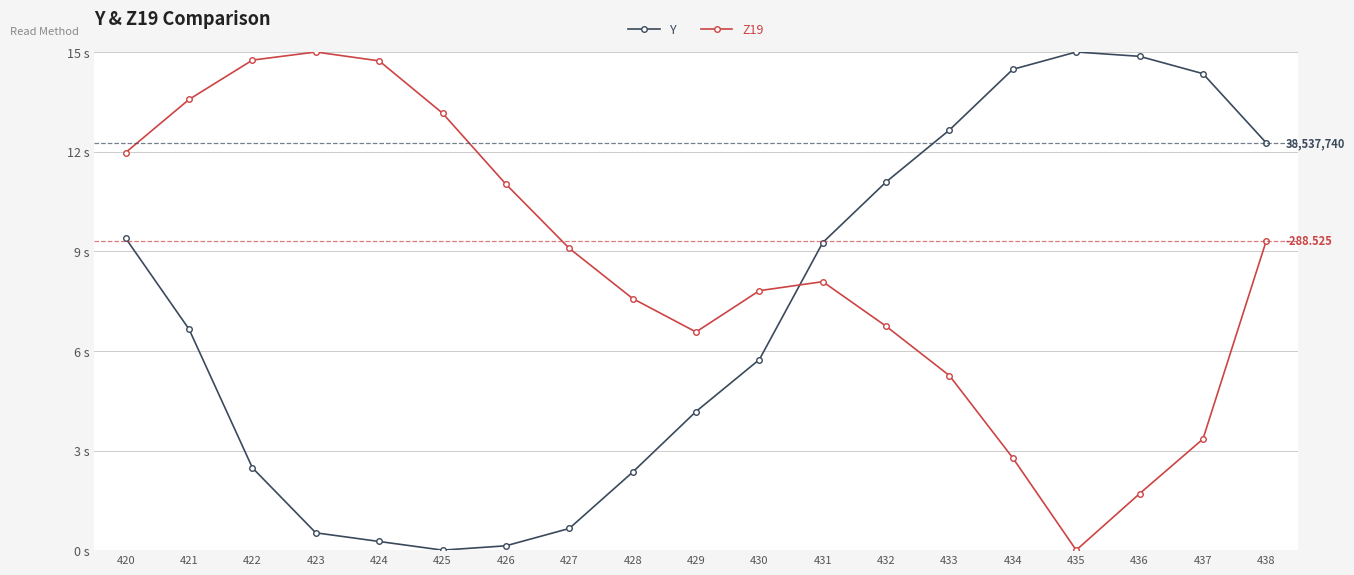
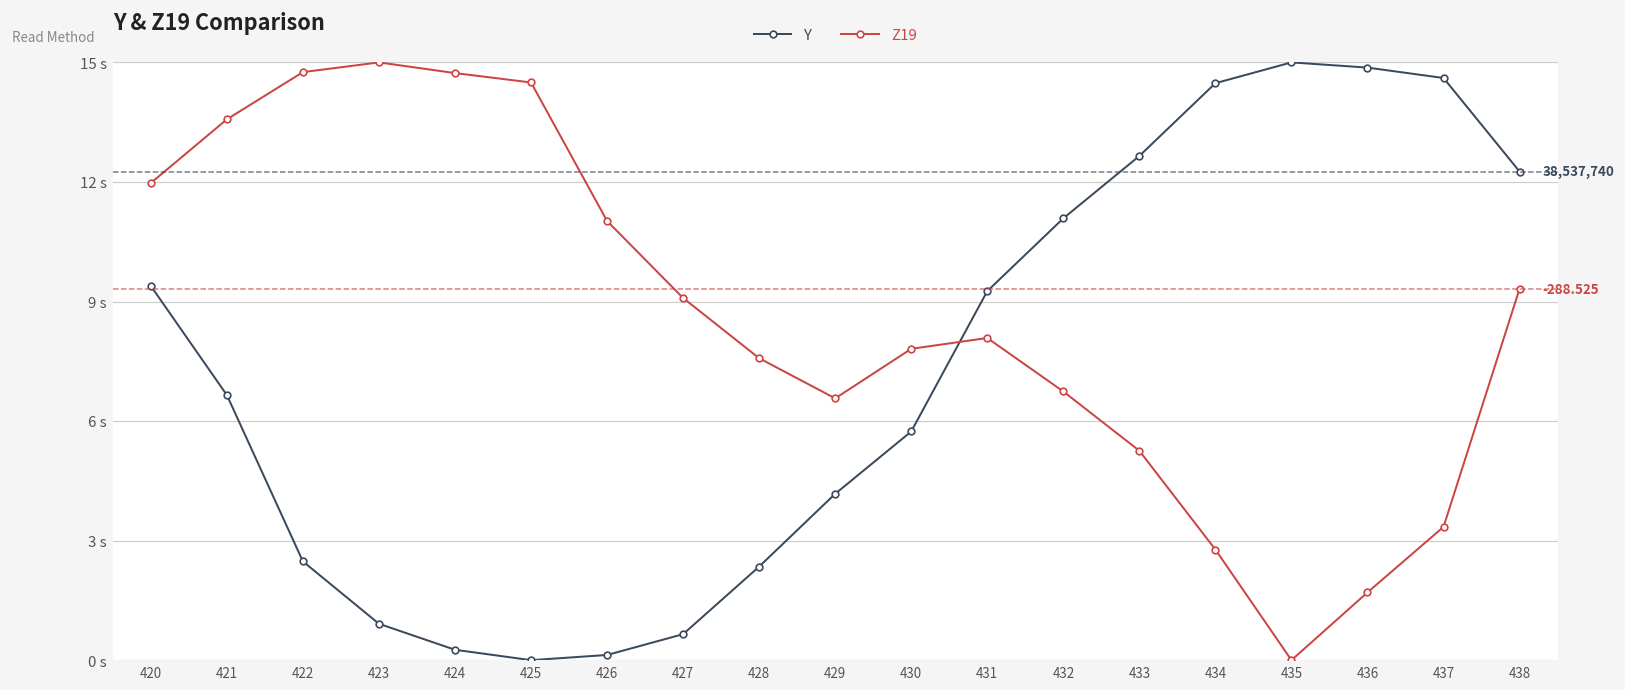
Y, 423: 0.5 s -> 0.9 s
Z19, 425: 13.2 s -> 14.5 s
Y, 437: 14.3 s -> 14.6 s
